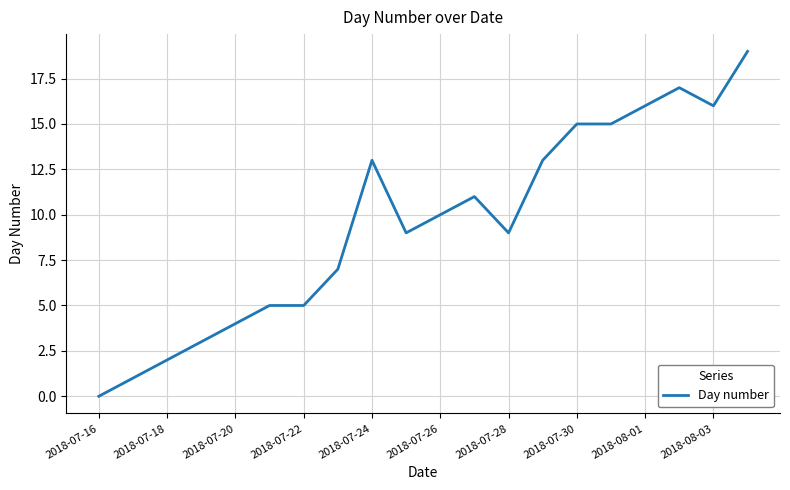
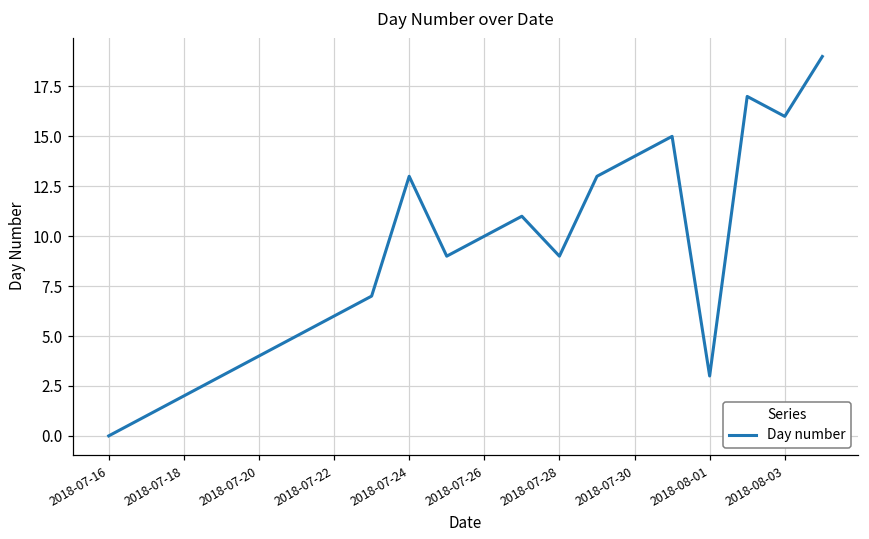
2018-07-22: 5 -> 6
2018-07-30: 15 -> 14
2018-08-01: 16 -> 3
